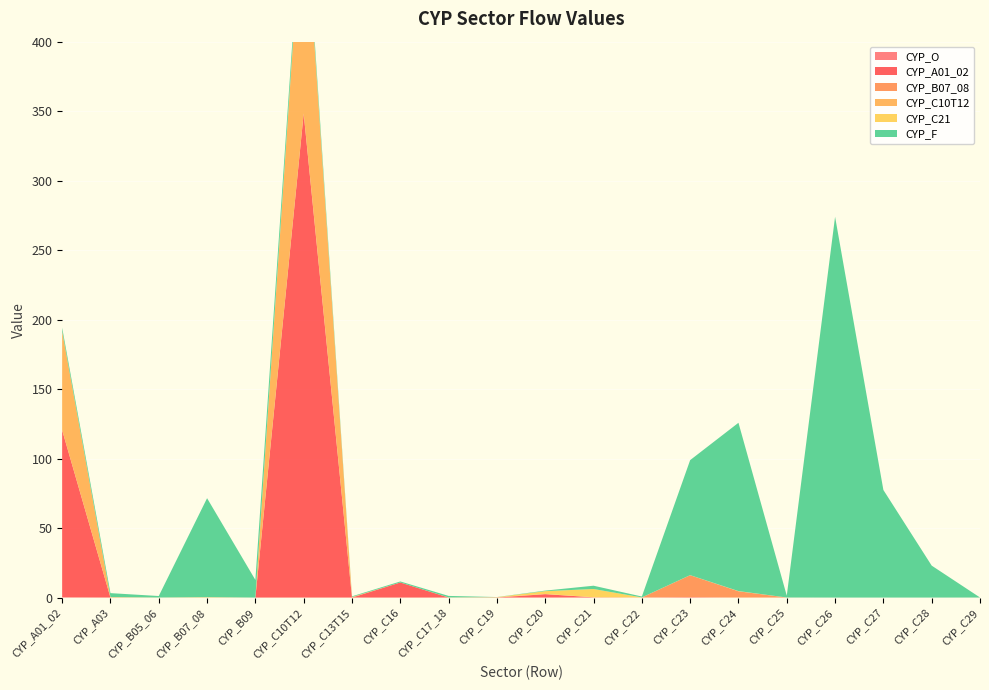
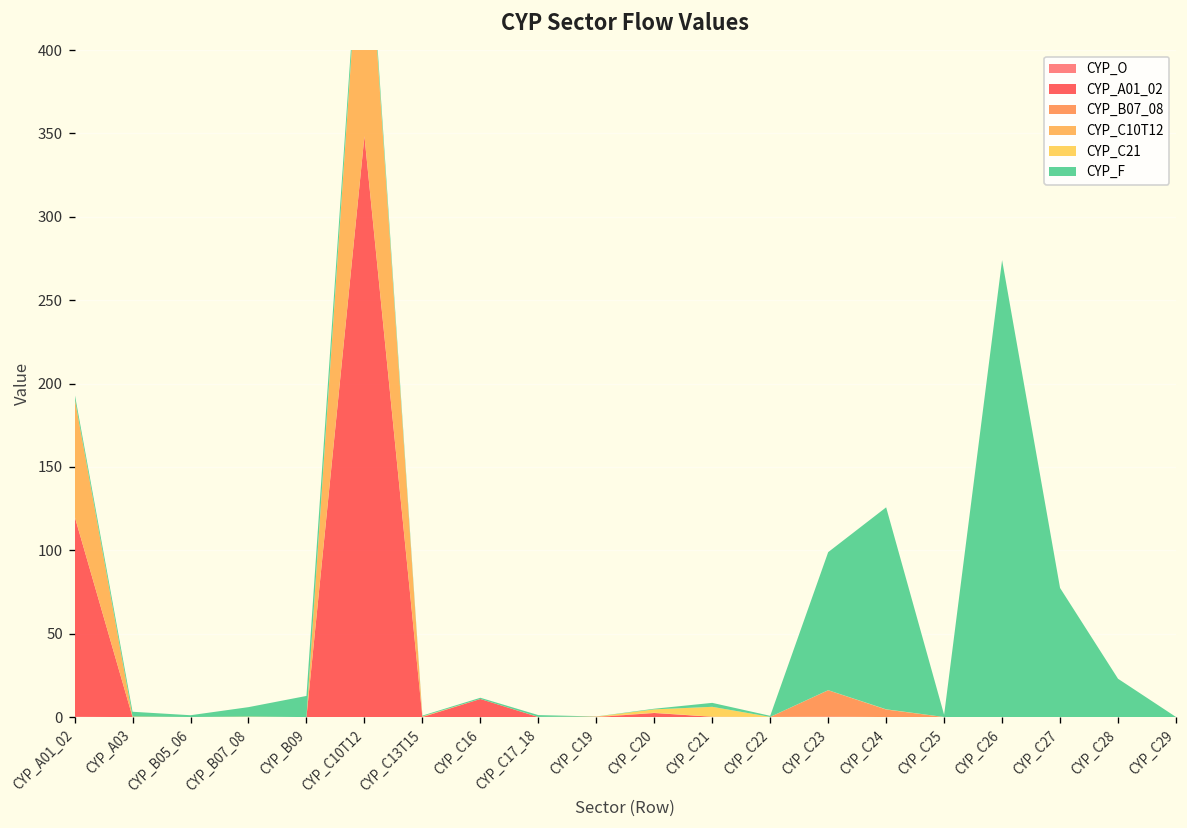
CYP_F, CYP_B07_08: 71 -> 6
